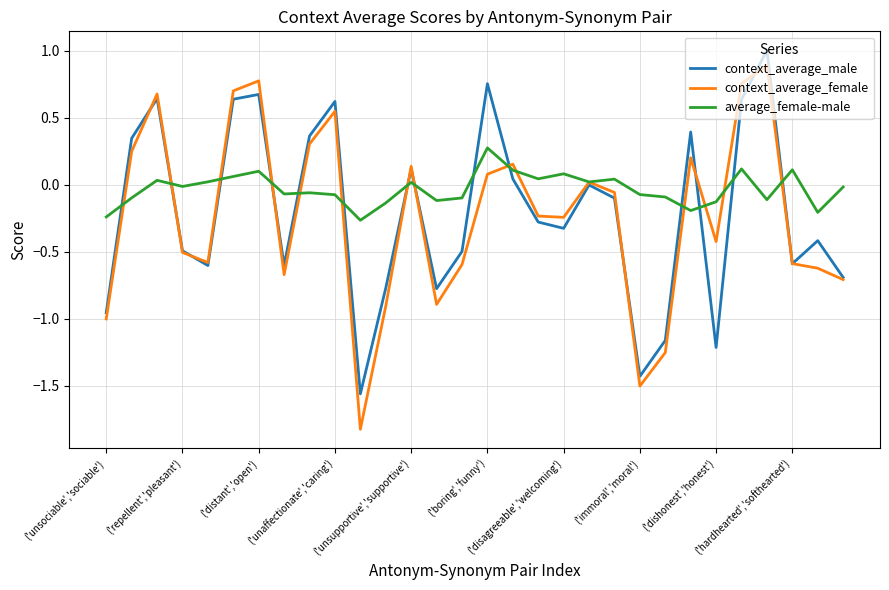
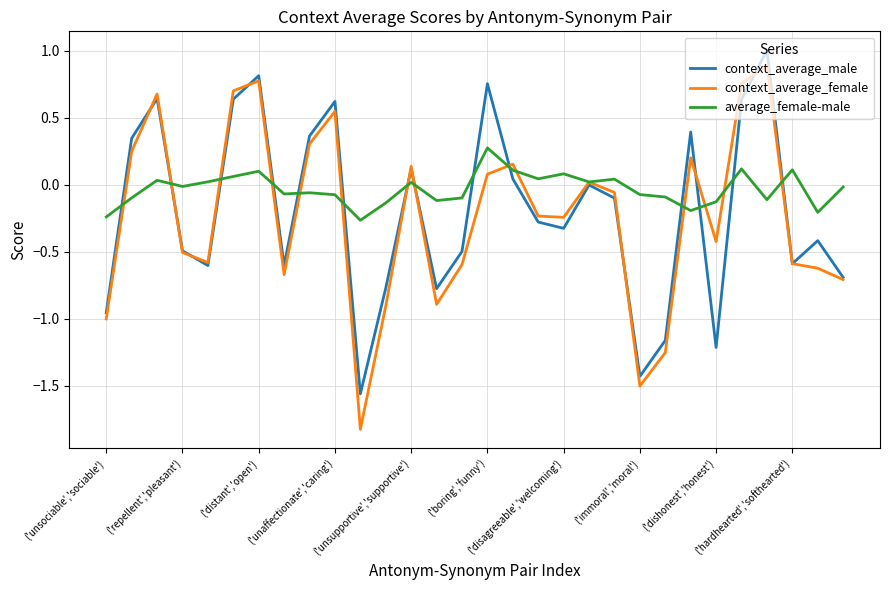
context_average_male, ('distant','open'): 0.68 -> 0.82
